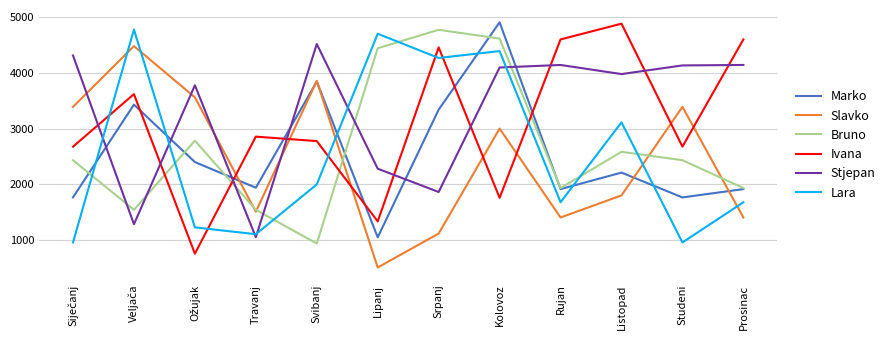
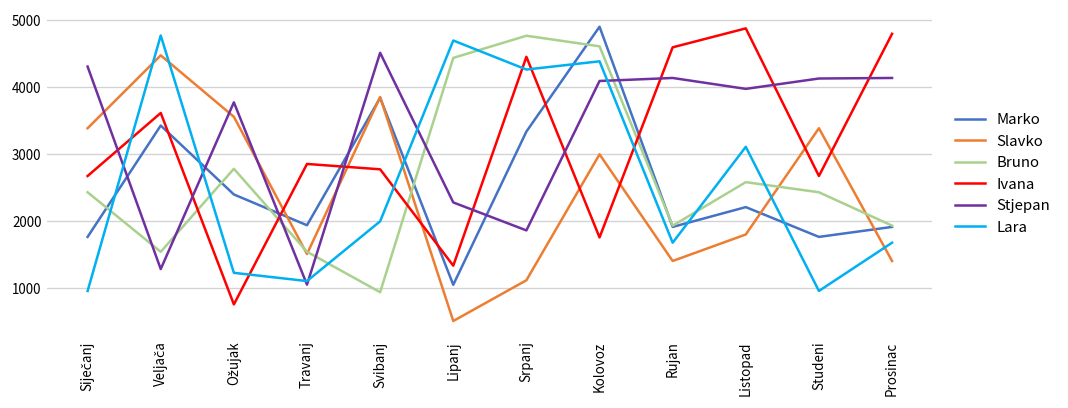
Ivana, Prosinac: 4600 -> 4800
